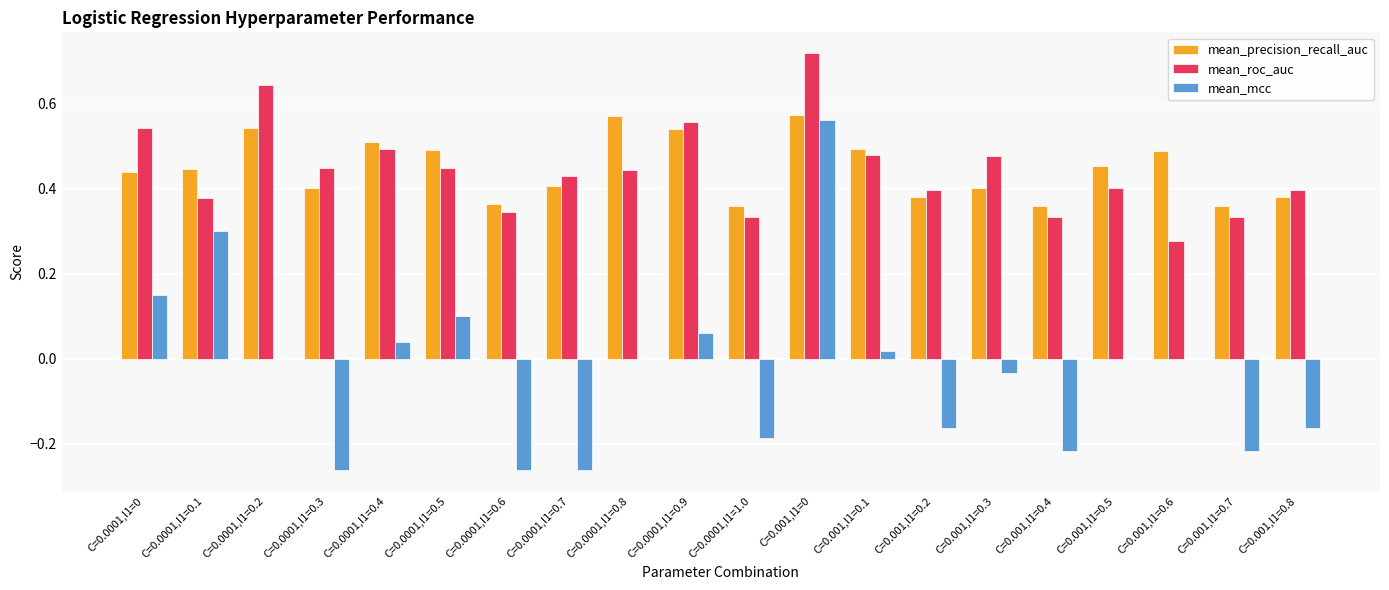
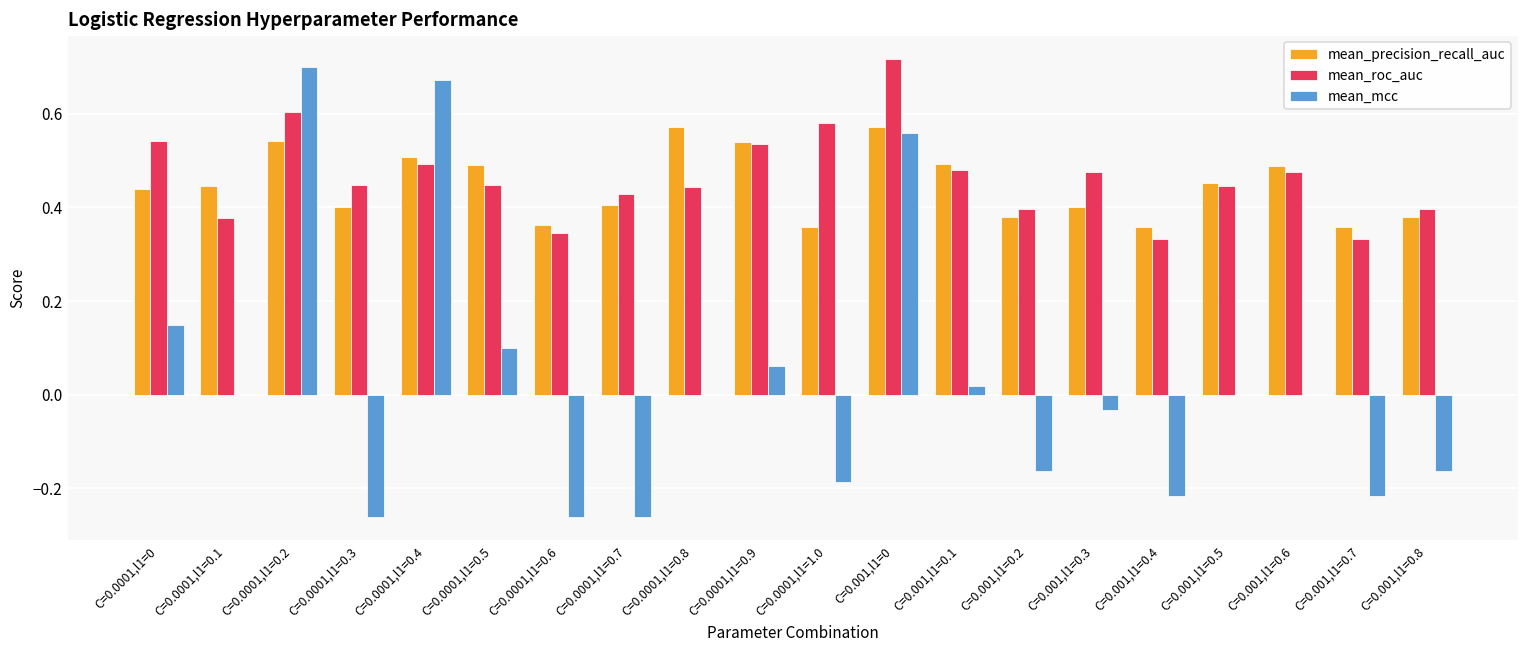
mean_mcc, C=0.0001,l1=0.1: 0.3 -> 0.0
mean_roc_auc, C=0.0001,l1=0.2: 0.64 -> 0.60
mean_mcc, C=0.0001,l1=0.2: 0.0 -> 0.7
mean_mcc, C=0.0001,l1=0.4: 0.04 -> 0.67
mean_roc_auc, C=0.0001,l1=0.9: 0.56 -> 0.54
mean_roc_auc, C=0.0001,l1=1.0: 0.33 -> 0.58
mean_roc_auc, C=0.001,l1=0.5: 0.40 -> 0.45
mean_roc_auc, C=0.001,l1=0.6: 0.28 -> 0.48
